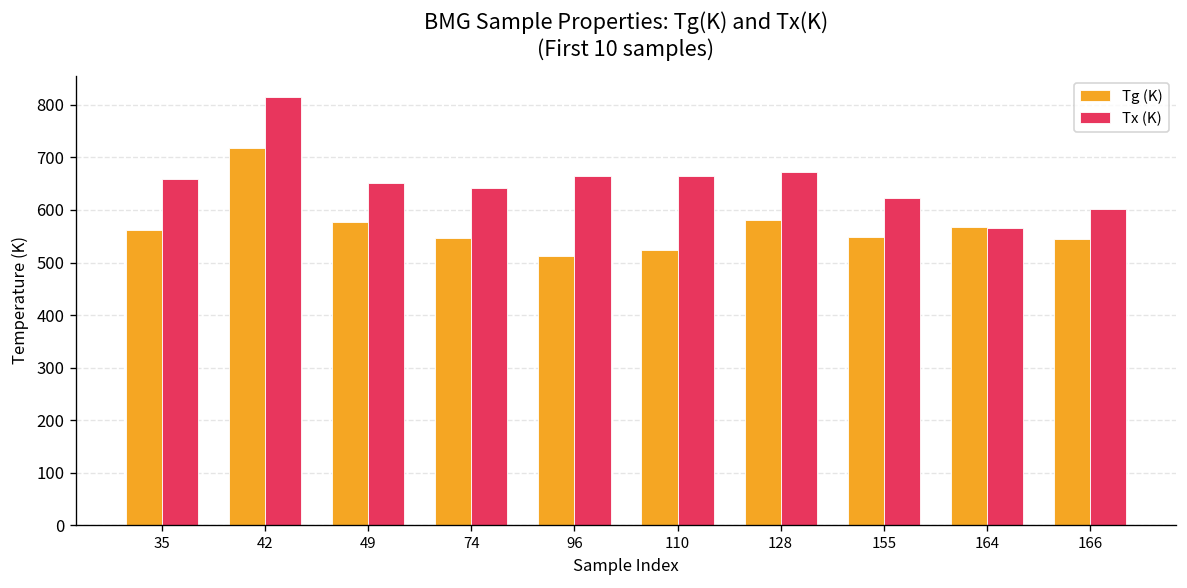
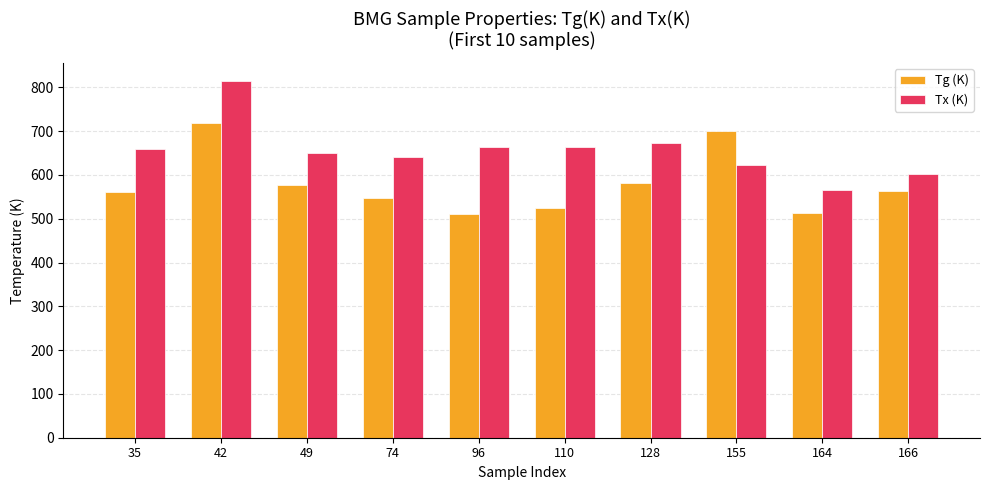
Tg (K), 155: 550 -> 700
Tg (K), 164: 570 -> 510
Tg (K), 166: 550 -> 560
